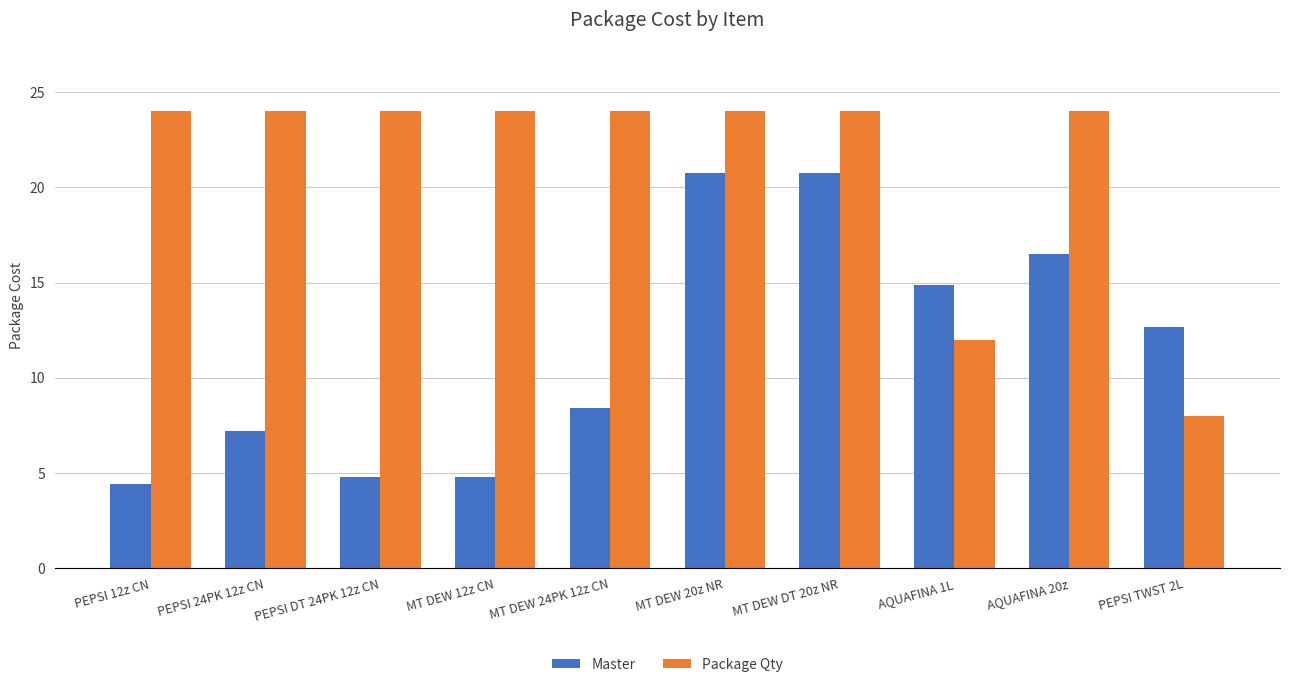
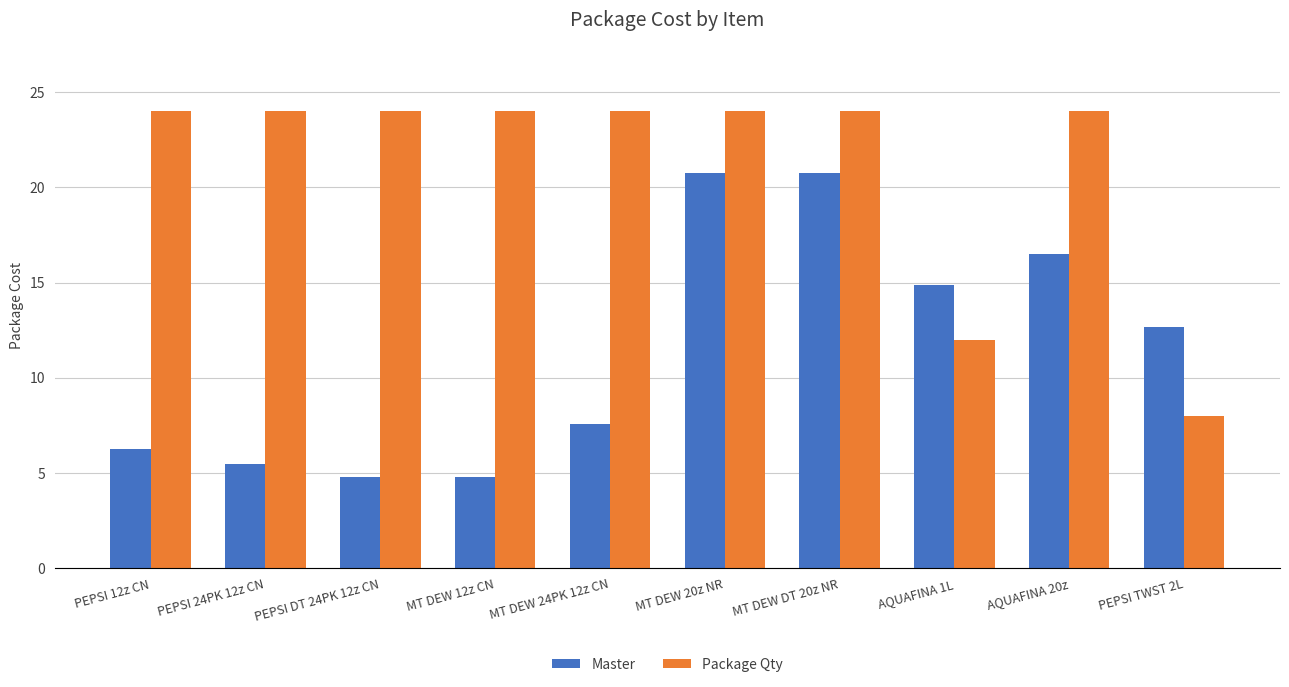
Master, PEPSI 12z CN: 4.4 -> 6.3
Master, PEPSI 24PK 12z CN: 7.2 -> 5.5
Master, MT DEW 24PK 12z CN: 8.4 -> 7.6
